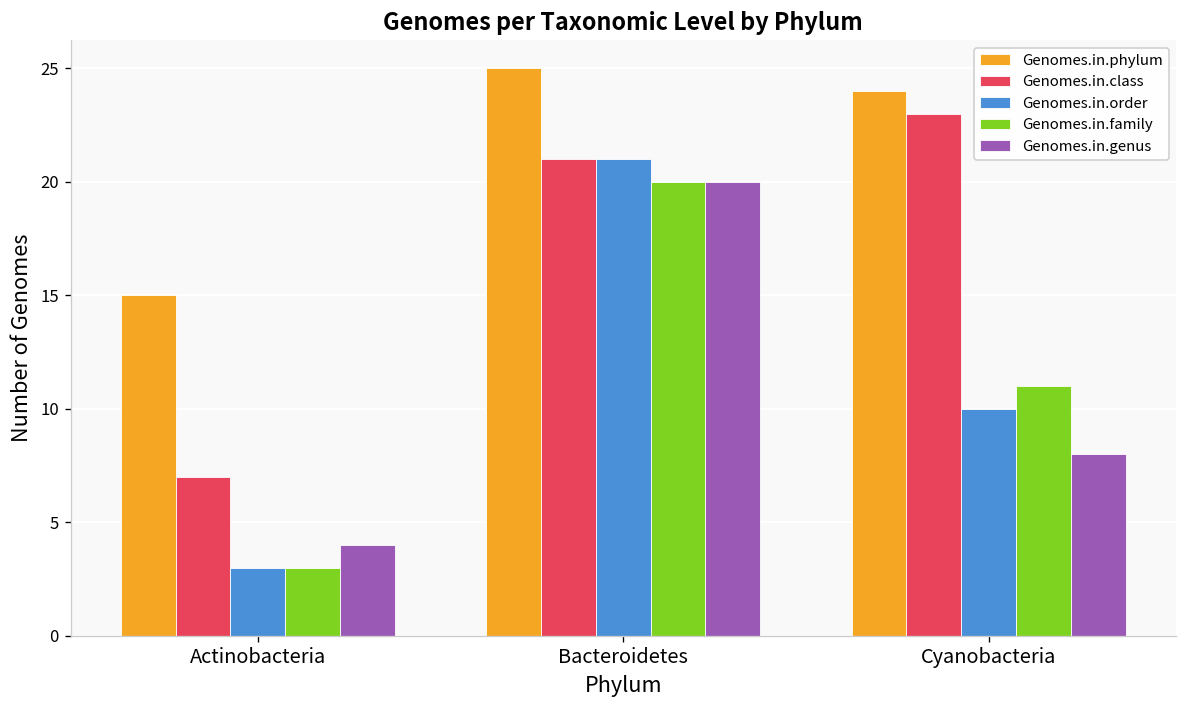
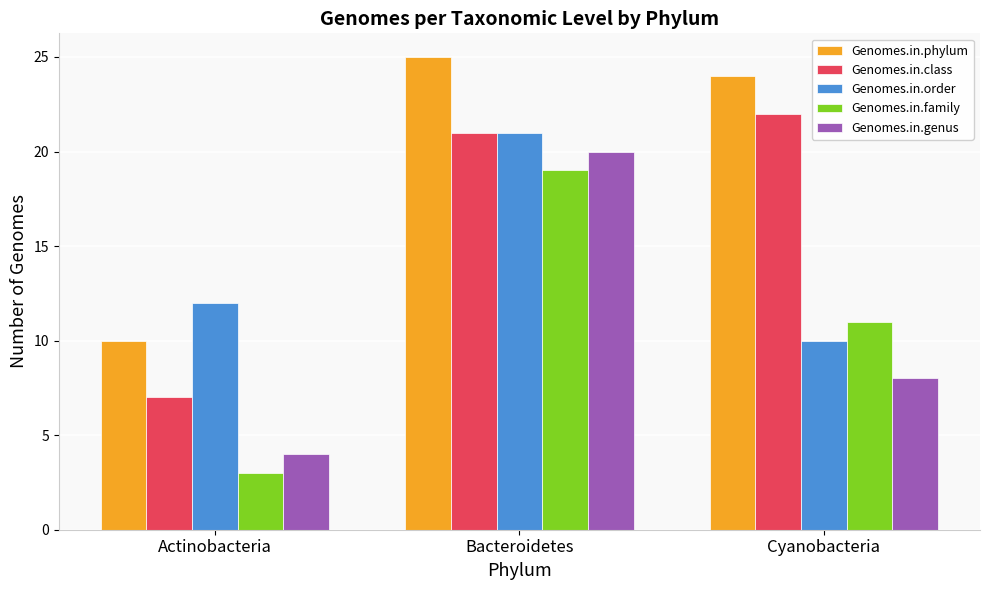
Genomes.in.phylum, Actinobacteria: 15 -> 10
Genomes.in.order, Actinobacteria: 3 -> 12
Genomes.in.family, Bacteroidetes: 20 -> 19
Genomes.in.class, Cyanobacteria: 23 -> 22
